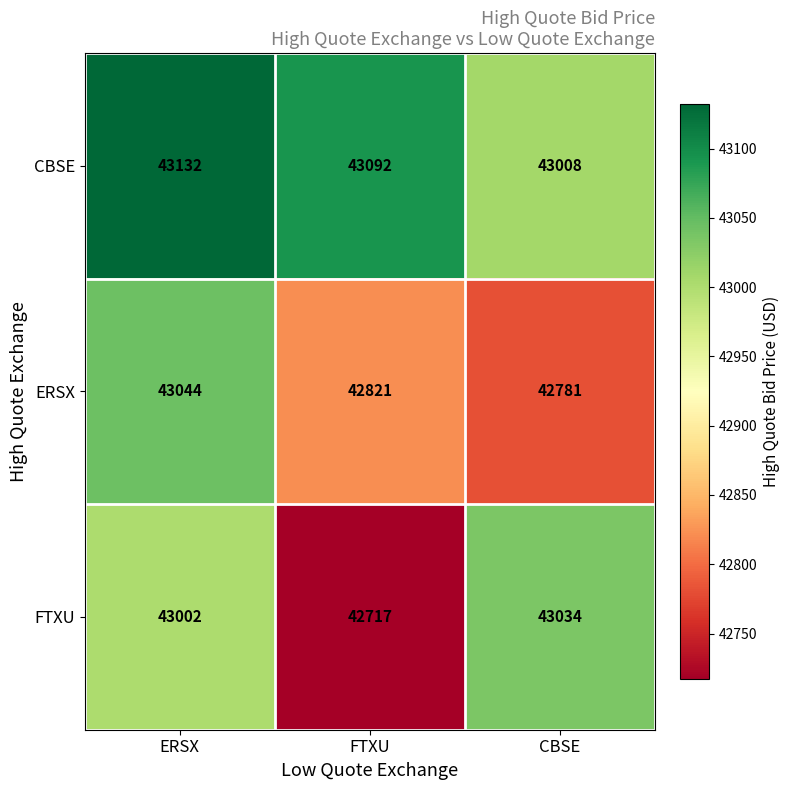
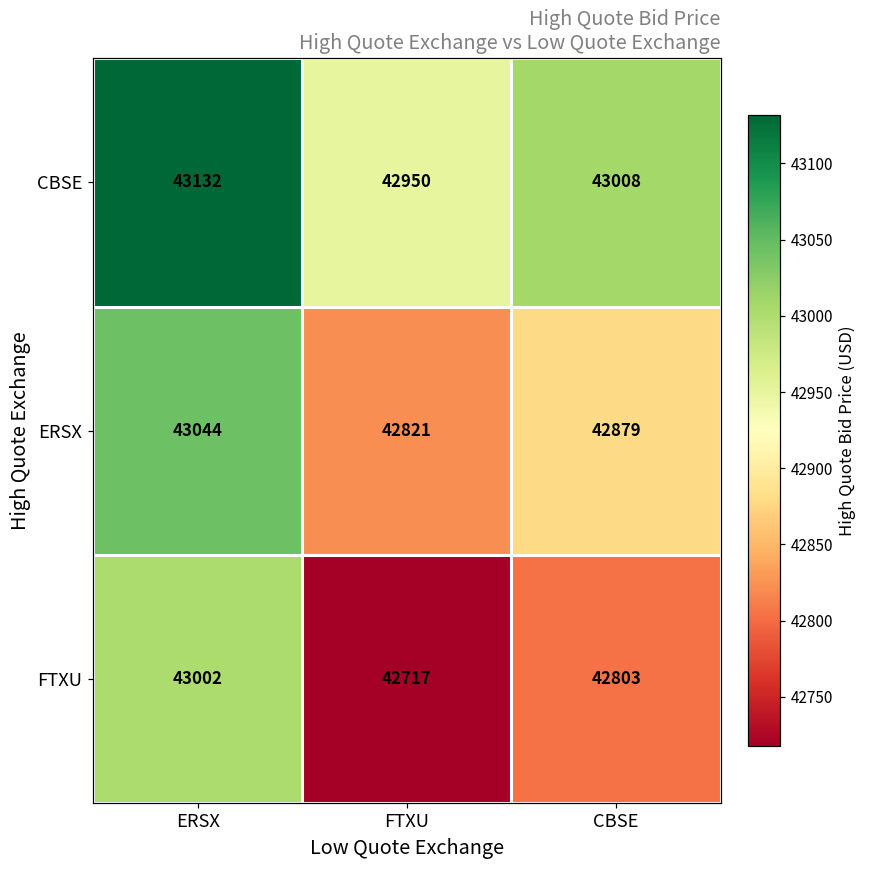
CBSE, FTXU: 43092 -> 42950
ERSX, CBSE: 42781 -> 42879
FTXU, CBSE: 43034 -> 42803
